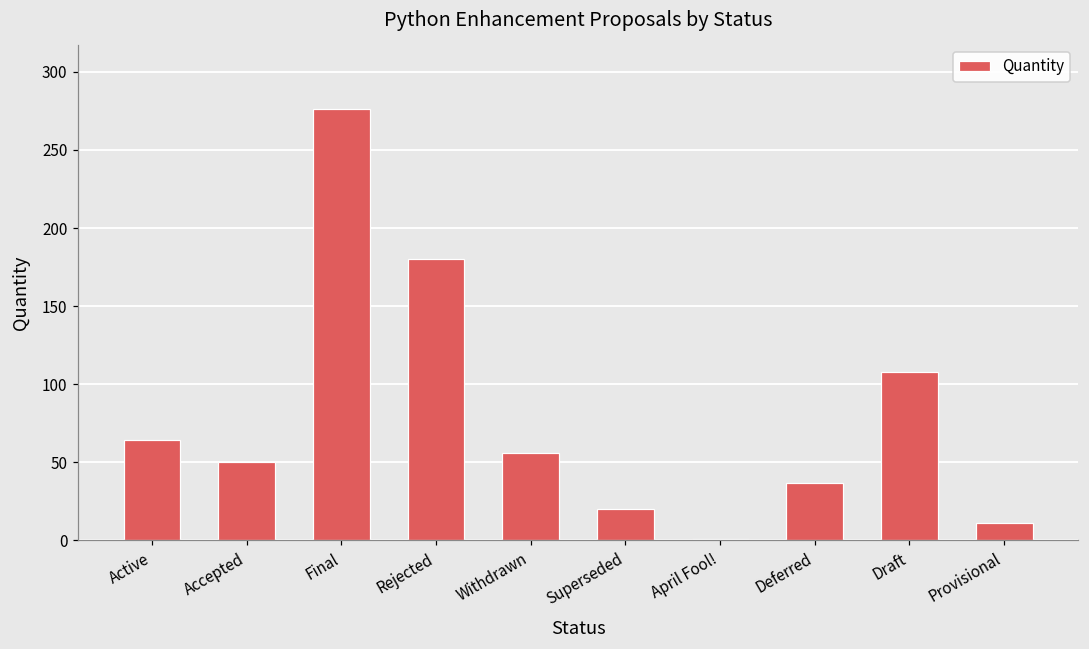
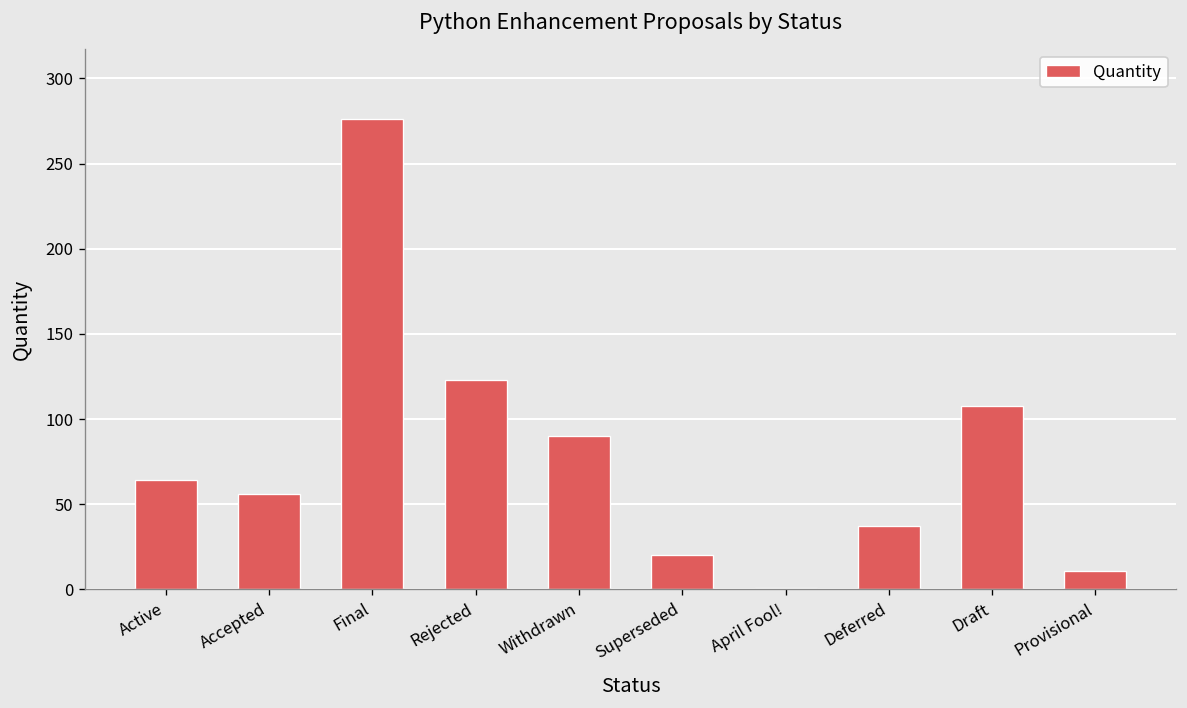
Accepted: 50 -> 56
Rejected: 180 -> 123
Withdrawn: 56 -> 90
